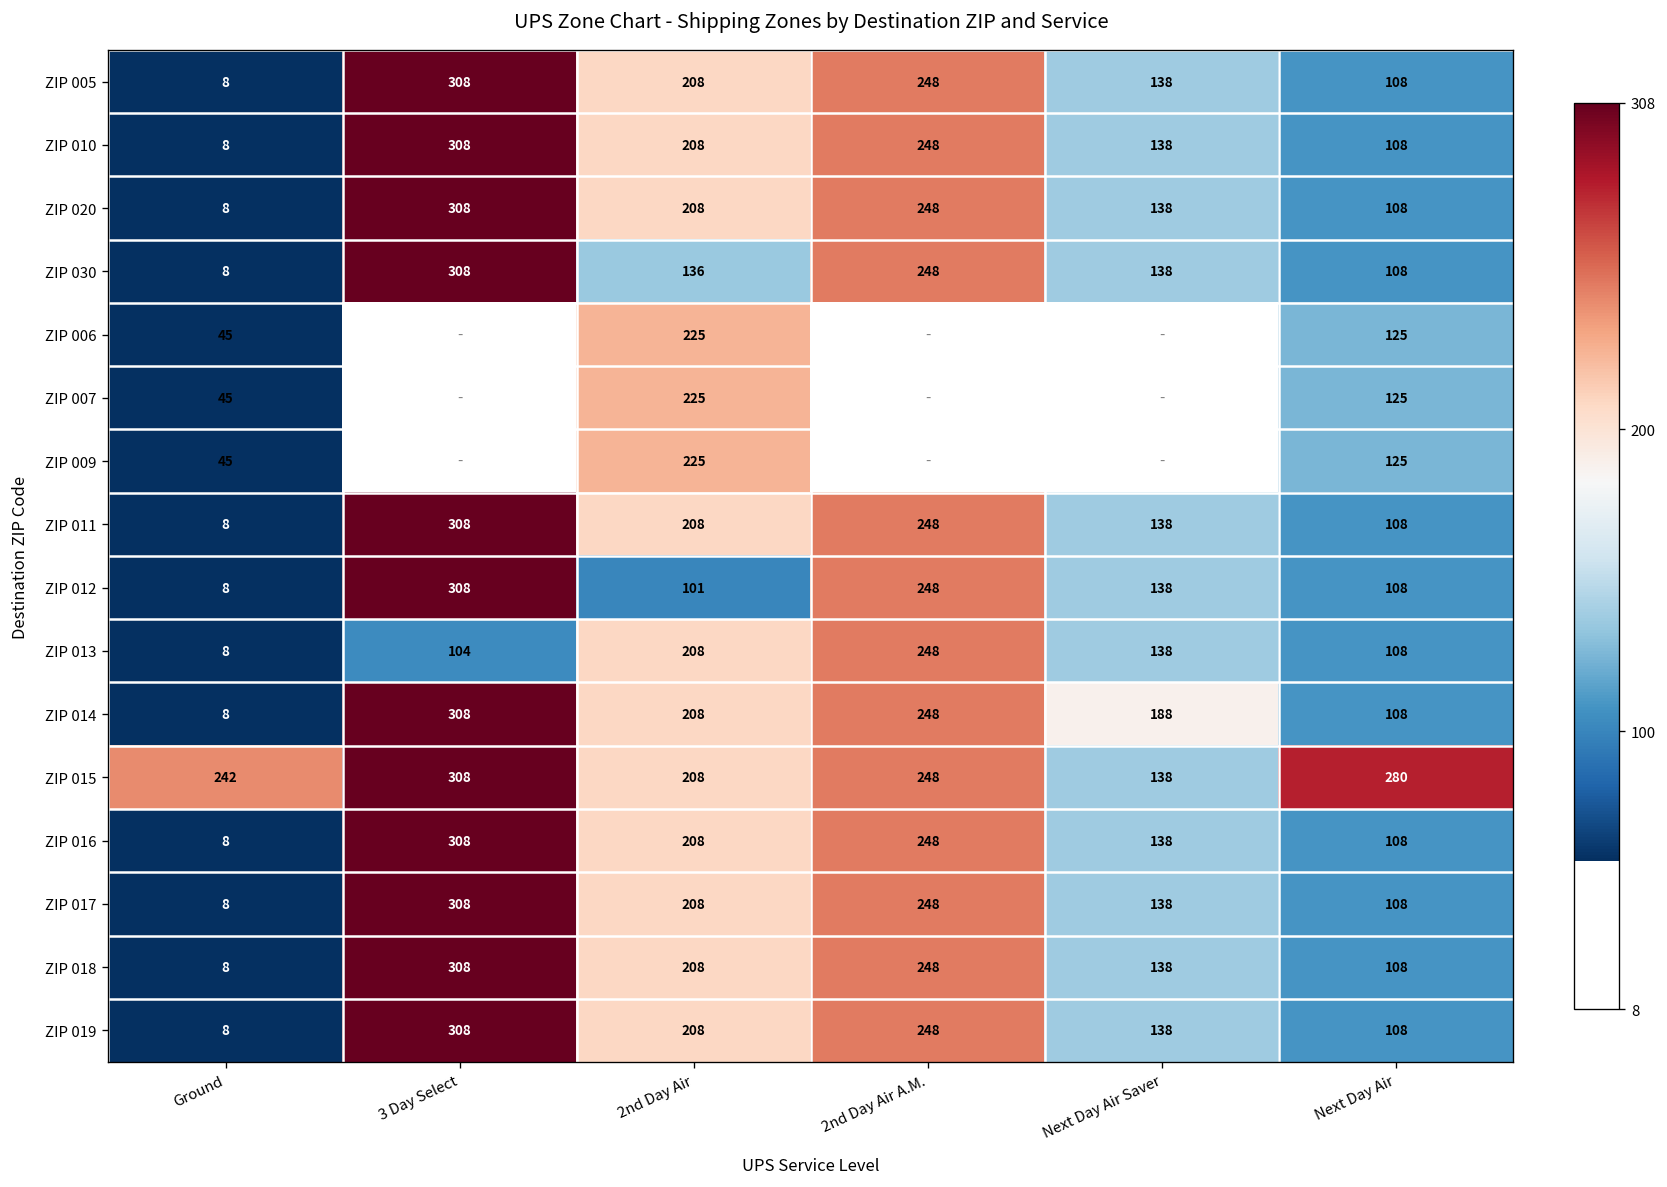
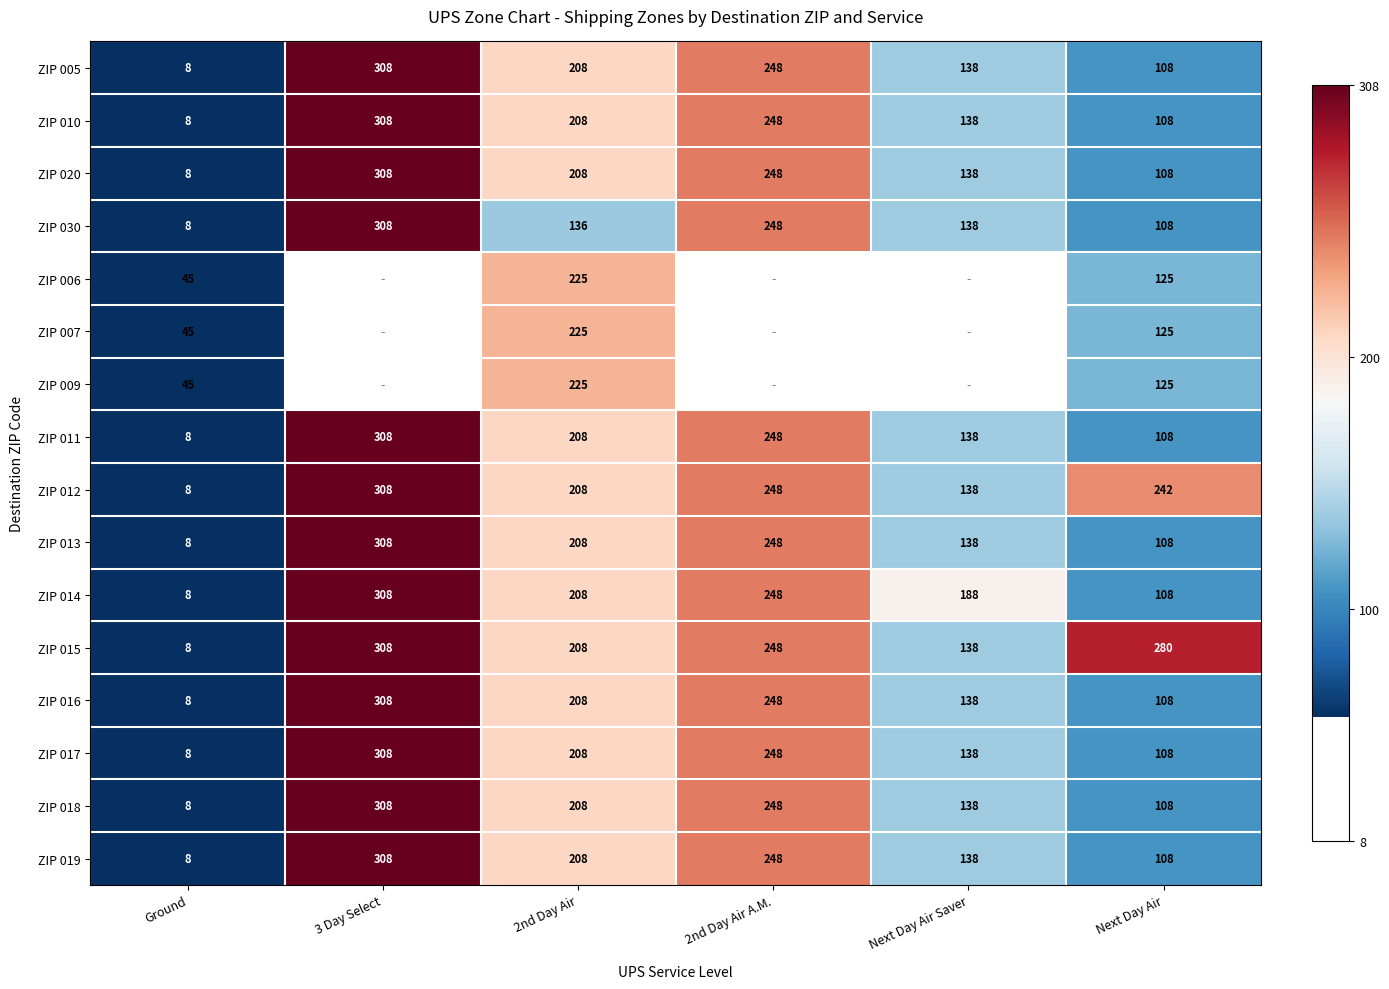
ZIP 012, 2nd Day Air: 101 -> 208
ZIP 012, Next Day Air: 108 -> 242
ZIP 013, 3 Day Select: 104 -> 308
ZIP 015, Ground: 242 -> 8
